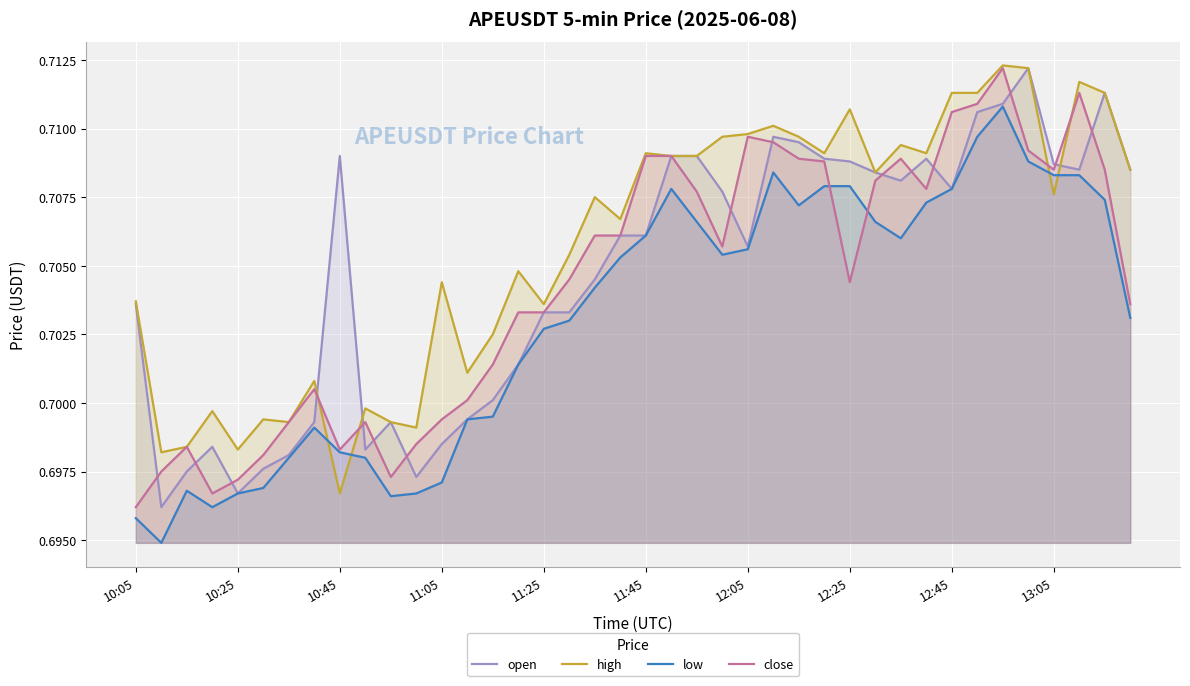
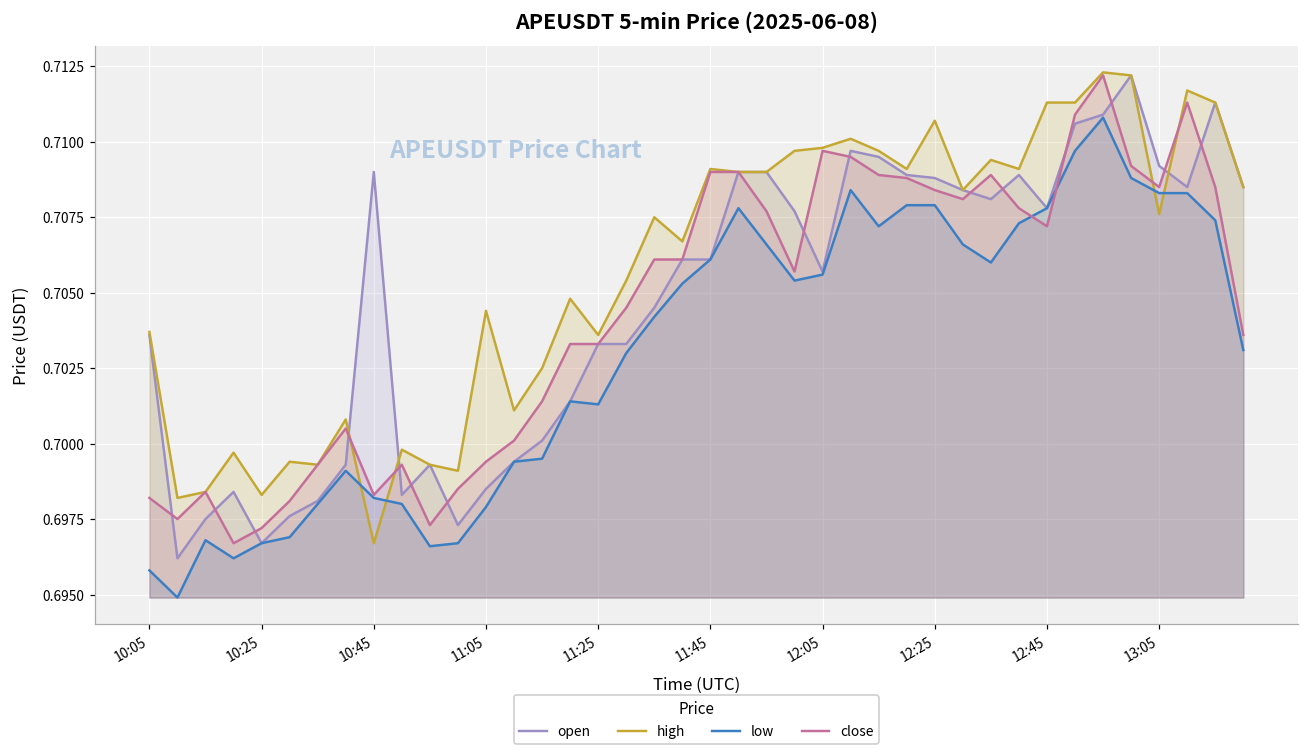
close, 10:05: 0.6962 -> 0.6982
low, 11:05: 0.6971 -> 0.6979
low, 11:25: 0.7027 -> 0.7013
close, 12:25: 0.7044 -> 0.7084
close, 12:45: 0.7106 -> 0.7072
open, 13:05: 0.7087 -> 0.7092
